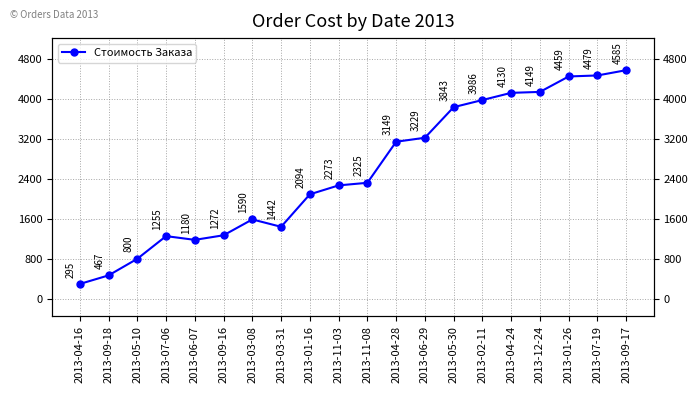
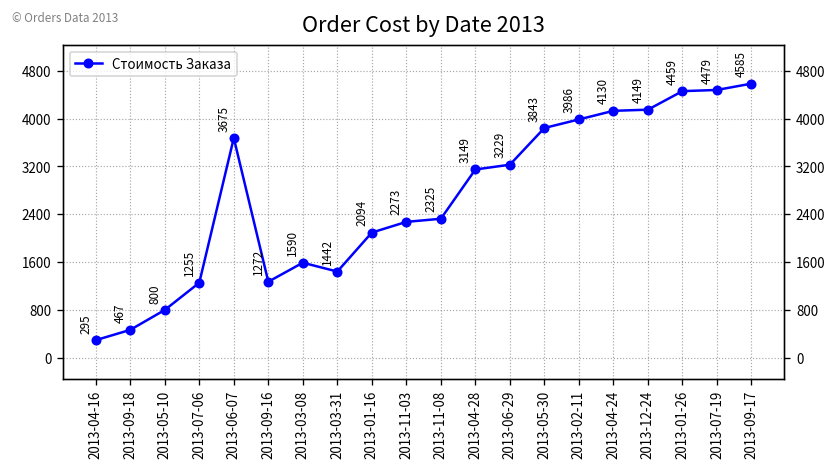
2013-06-07: 1180 -> 3675
